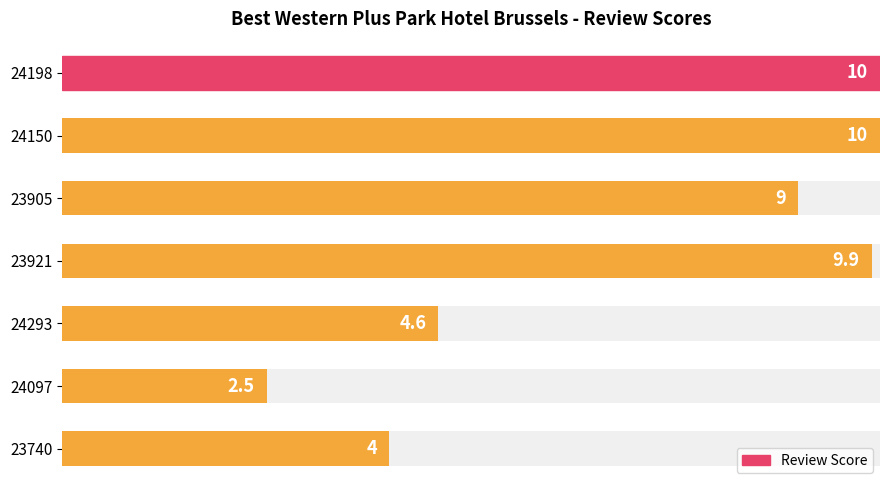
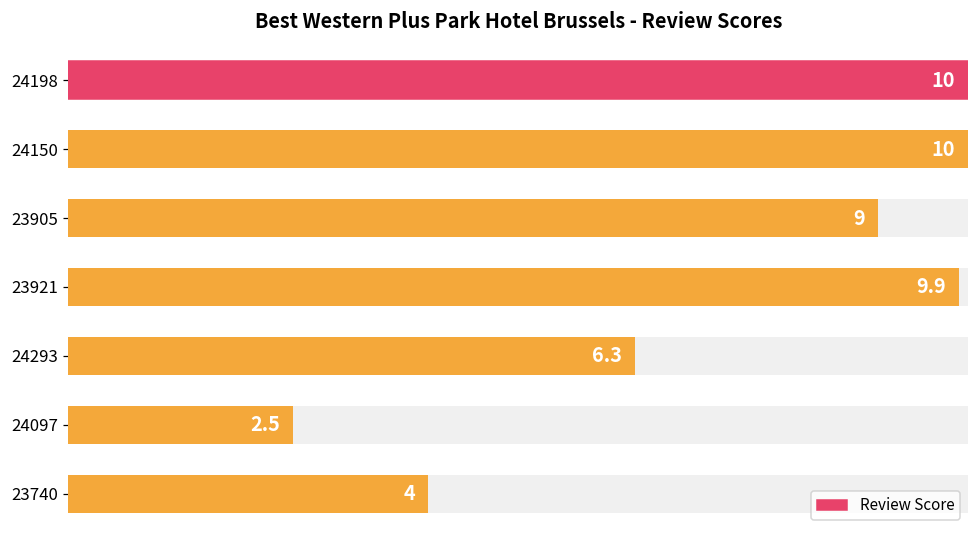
Review Score, 24293: 4.6 -> 6.3
